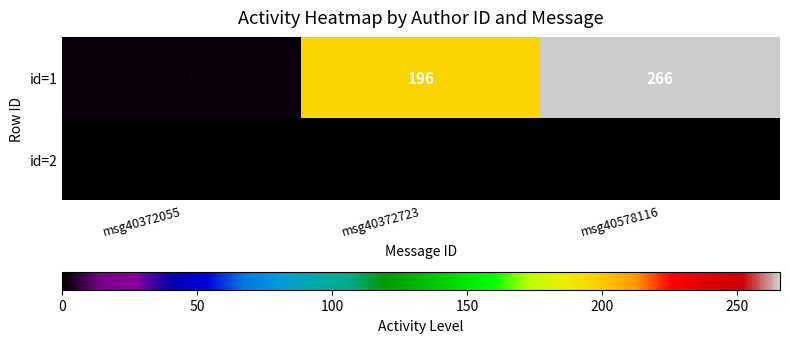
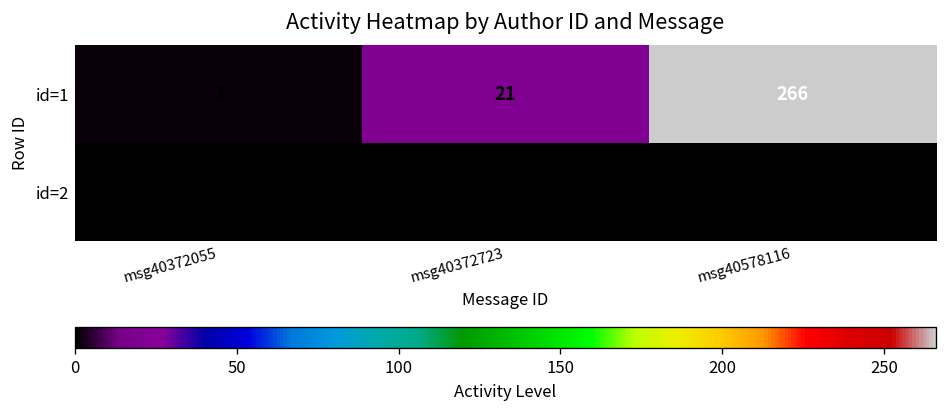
id=1, msg40372723: 196 -> 21
